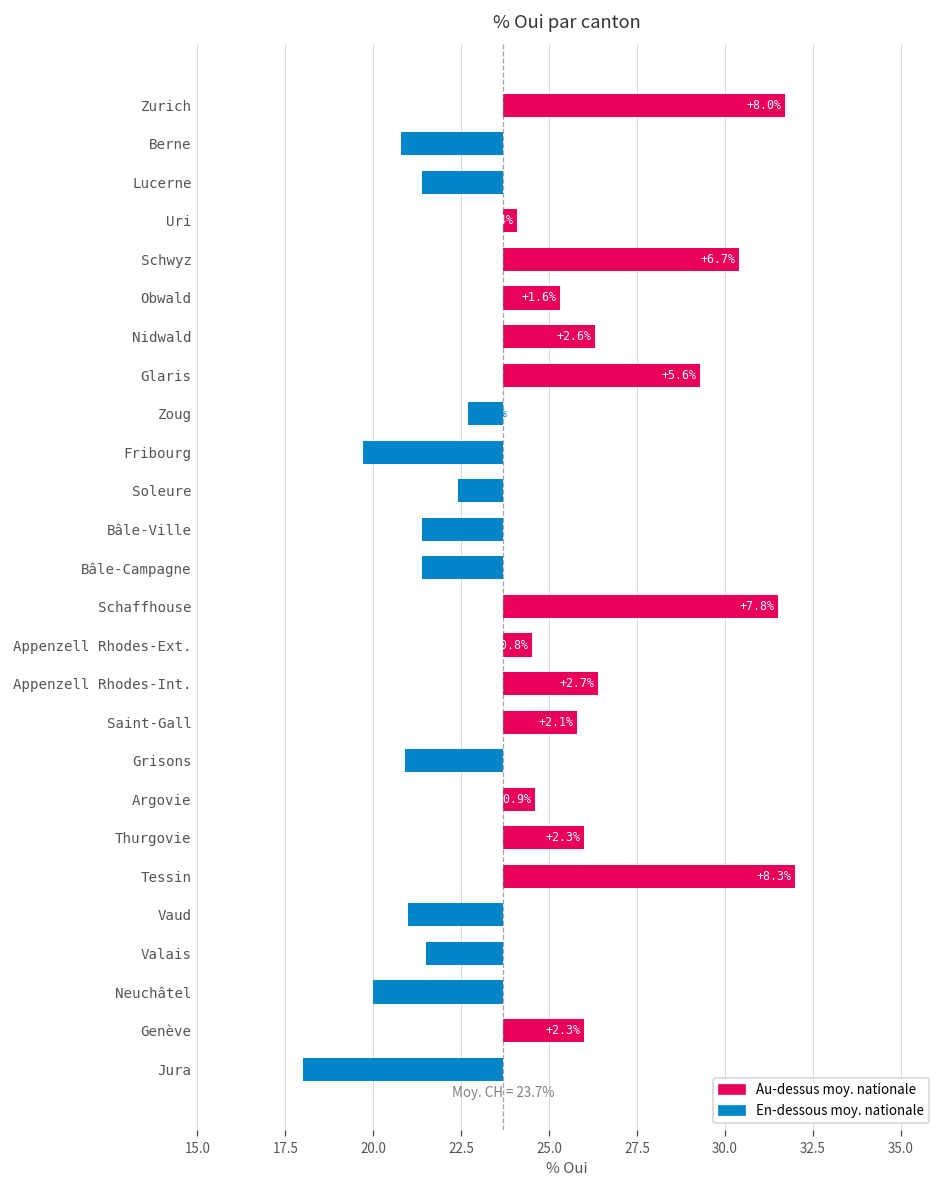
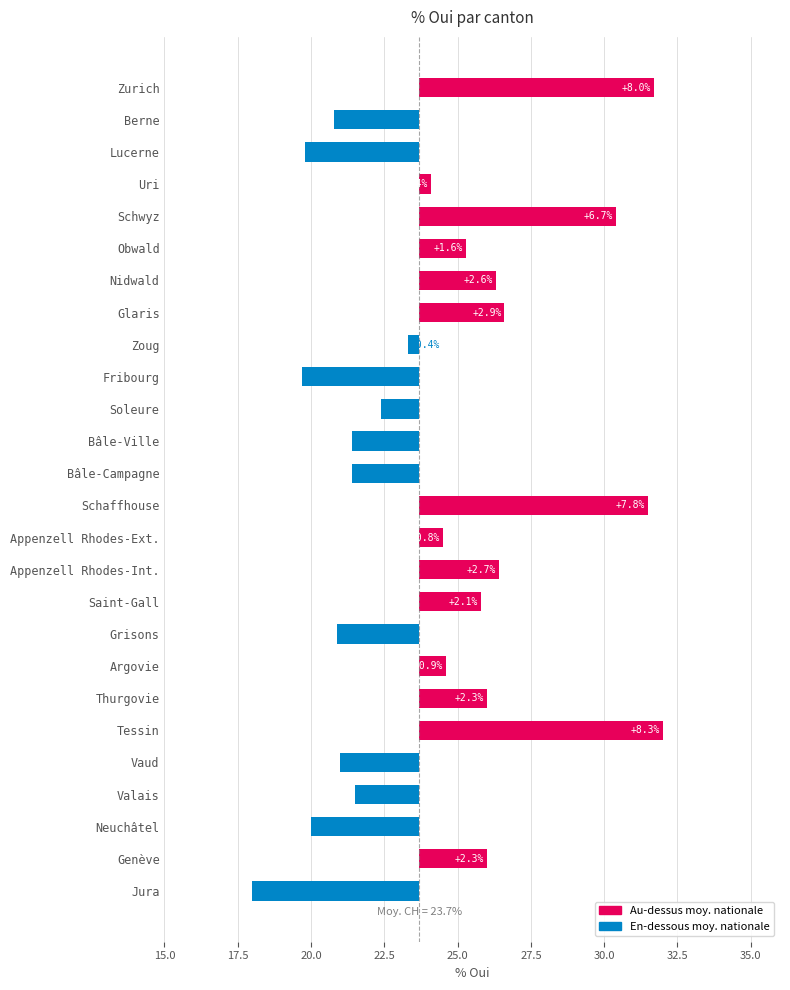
Lucerne: 21.4 -> 19.8
Glaris: +5.6% -> +2.9%
Zoug: 22.7 -> 23.3
